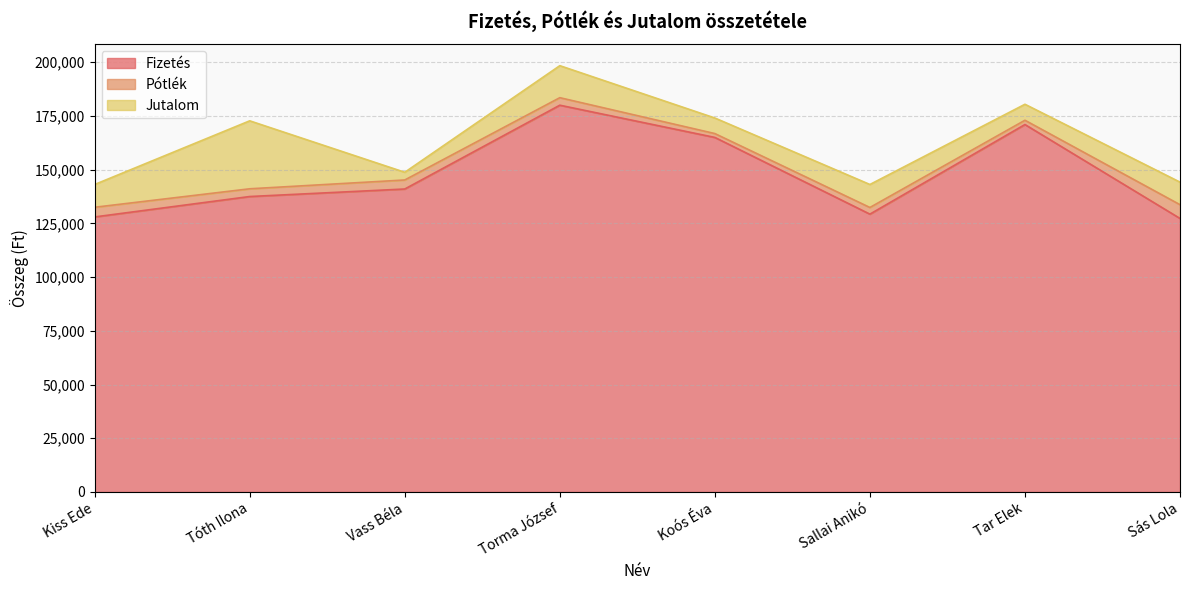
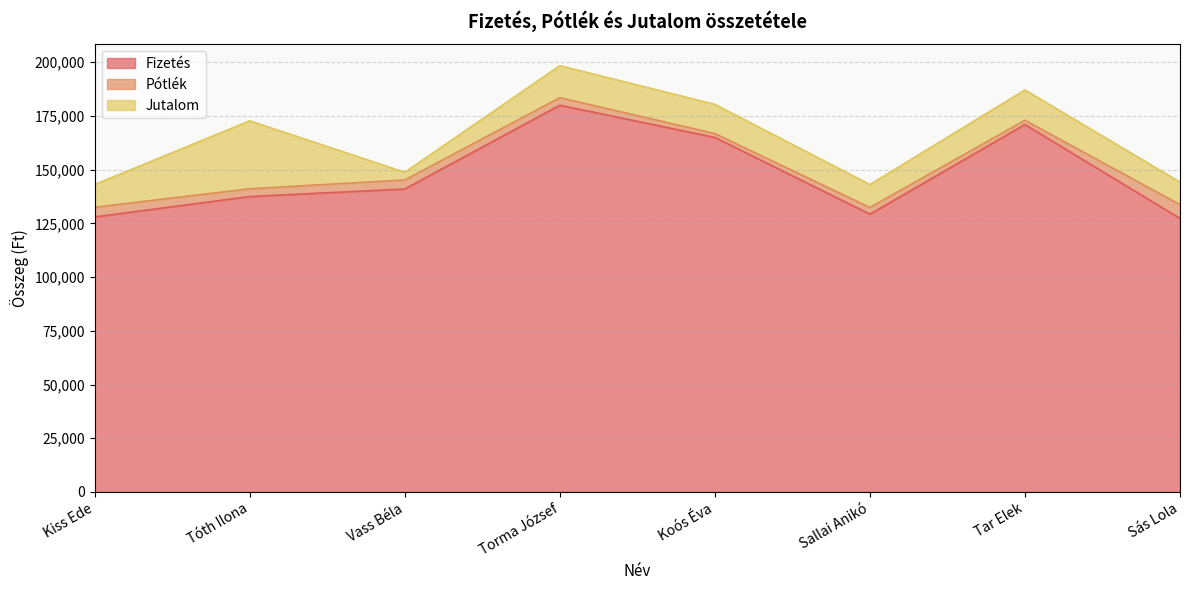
Jutalom, Koós Éva: 7,000 -> 14,000
Jutalom, Tar Elek: 7,000 -> 14,000
